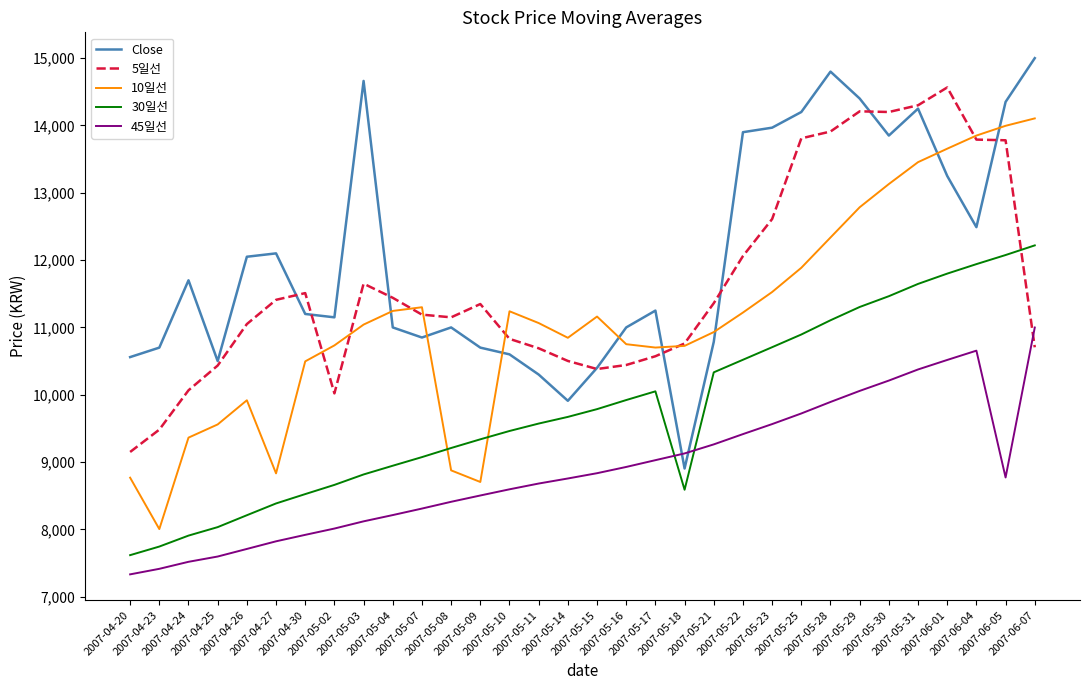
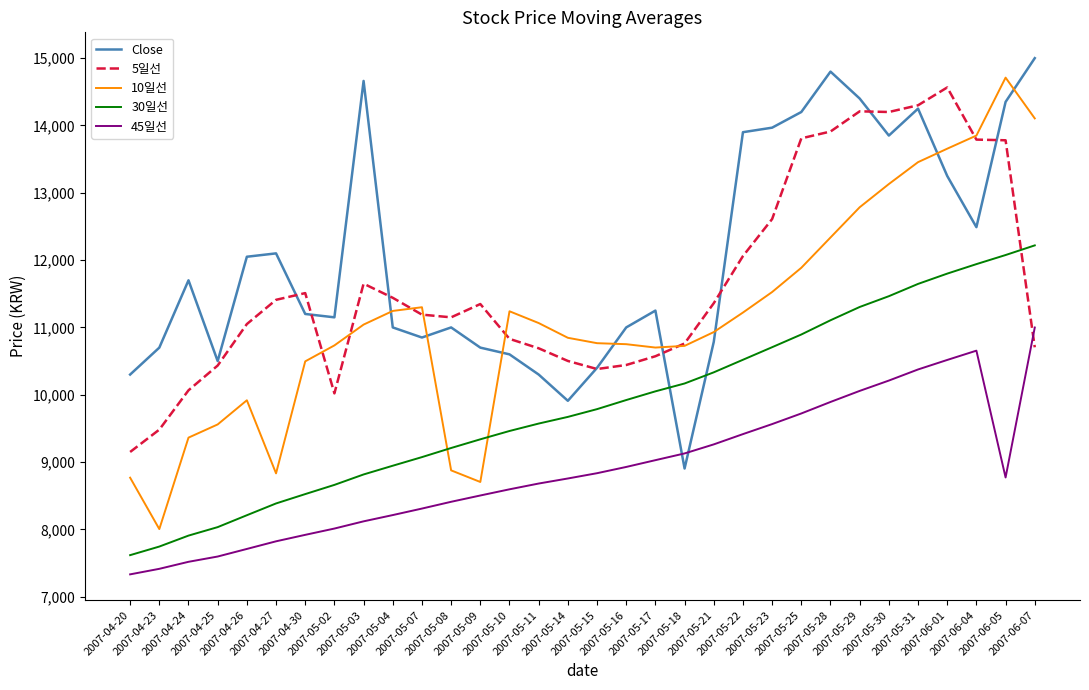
Close, 2007-04-20: 10,600 -> 10,300
10일선, 2007-05-15: 11,200 -> 10,800
30일선, 2007-05-18: 8,600 -> 10,200
10일선, 2007-06-05: 14,000 -> 14,700
